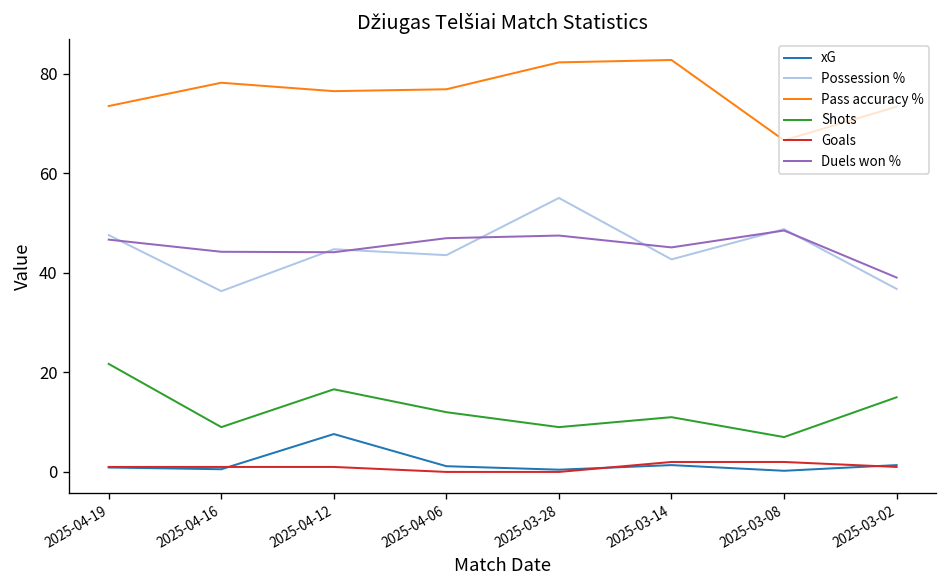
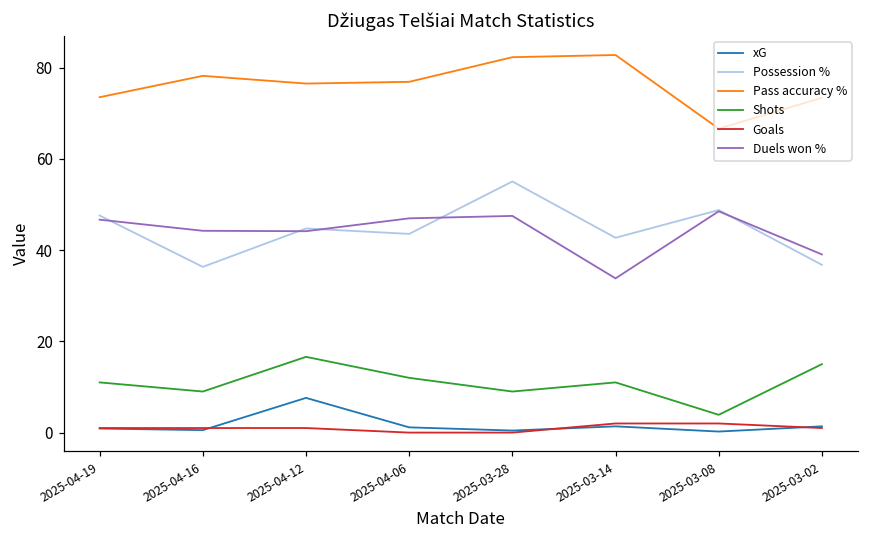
Shots, 2025-04-19: 22 -> 11
Duels won %, 2025-03-14: 45 -> 34
Shots, 2025-03-08: 7 -> 4
